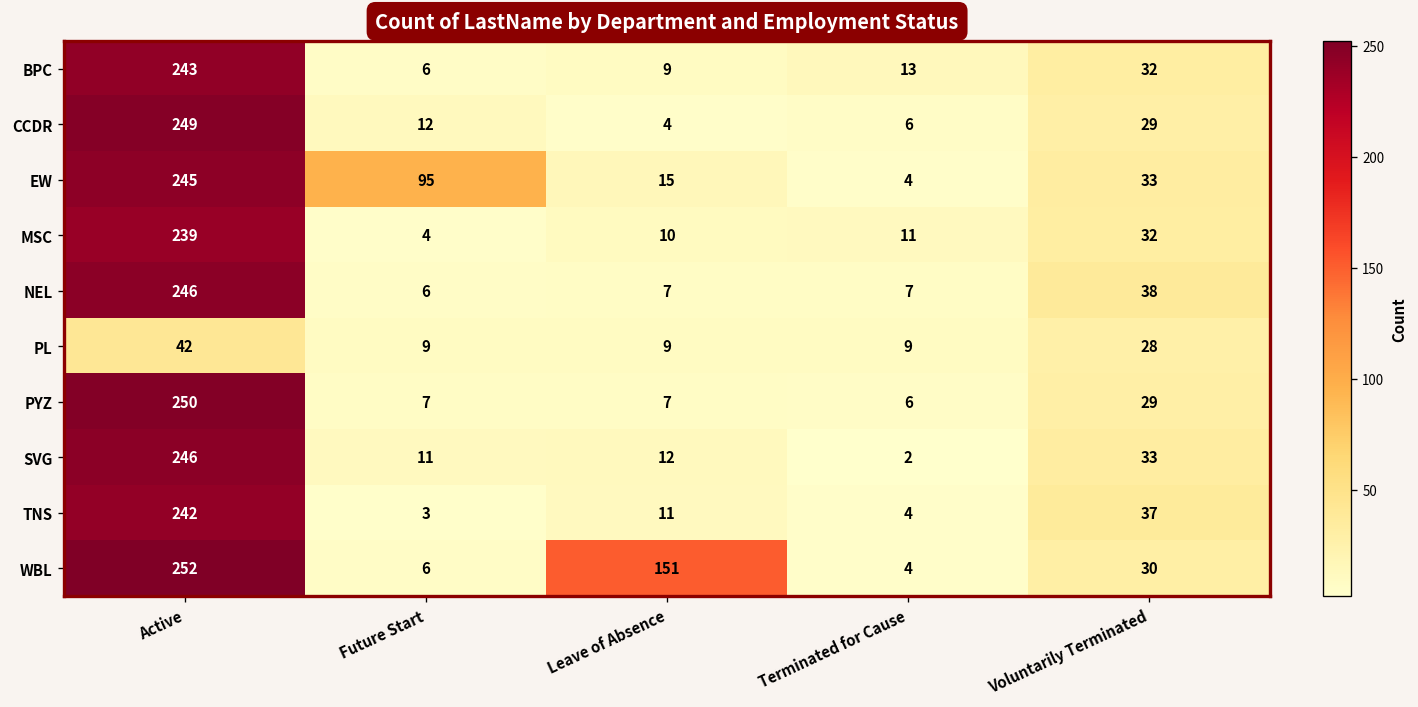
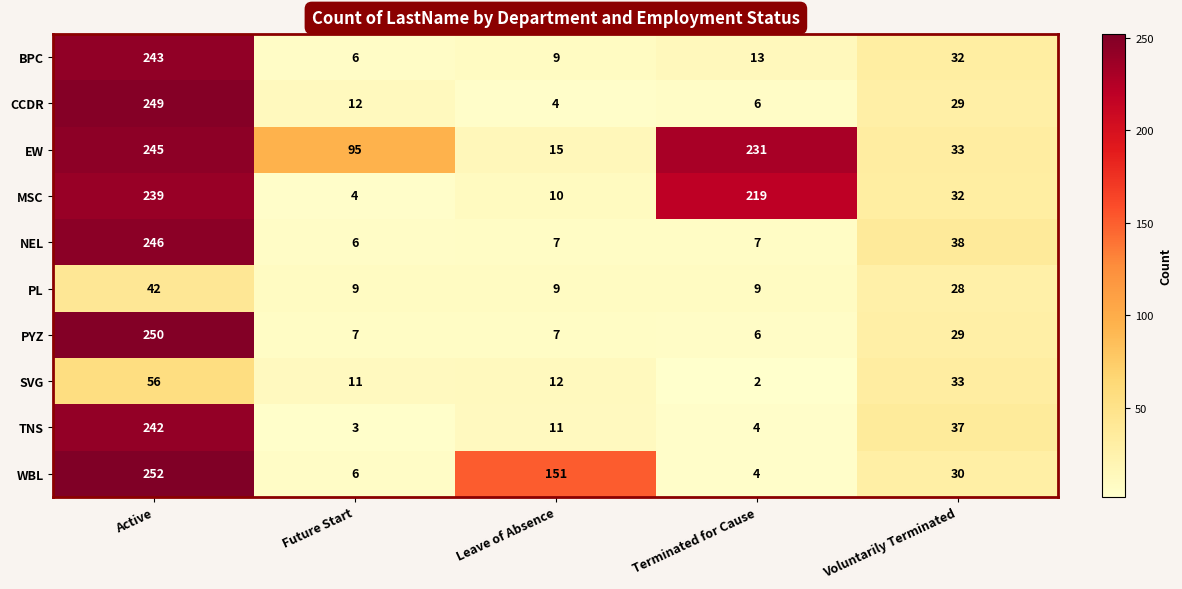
EW, Terminated for Cause: 4 -> 231
MSC, Terminated for Cause: 11 -> 219
SVG, Active: 246 -> 56
